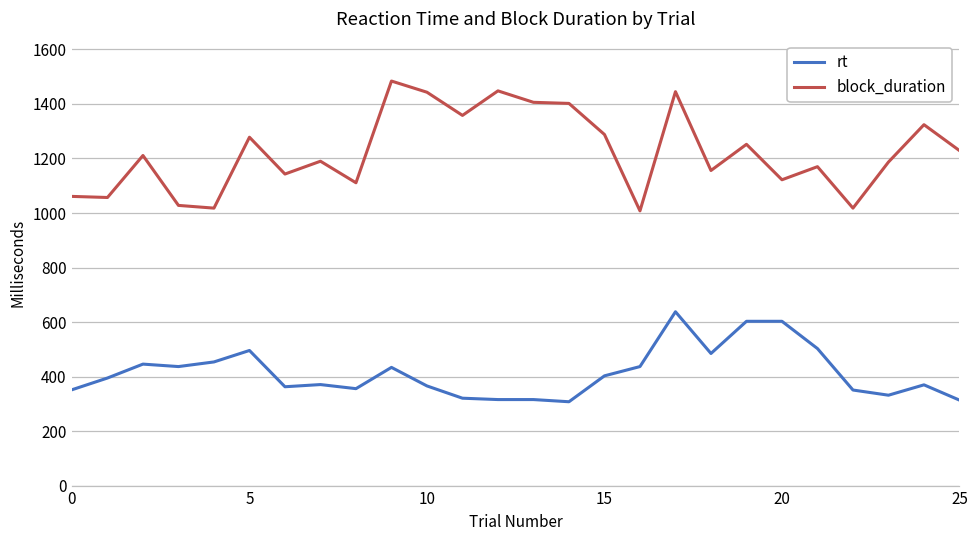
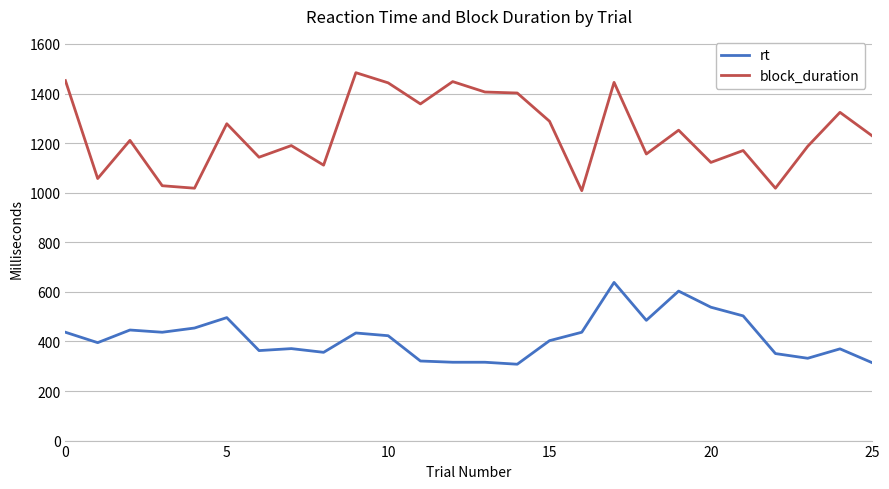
rt, 0: 350 -> 440
block_duration, 0: 1060 -> 1450
rt, 10: 370 -> 420
rt, 20: 600 -> 540
